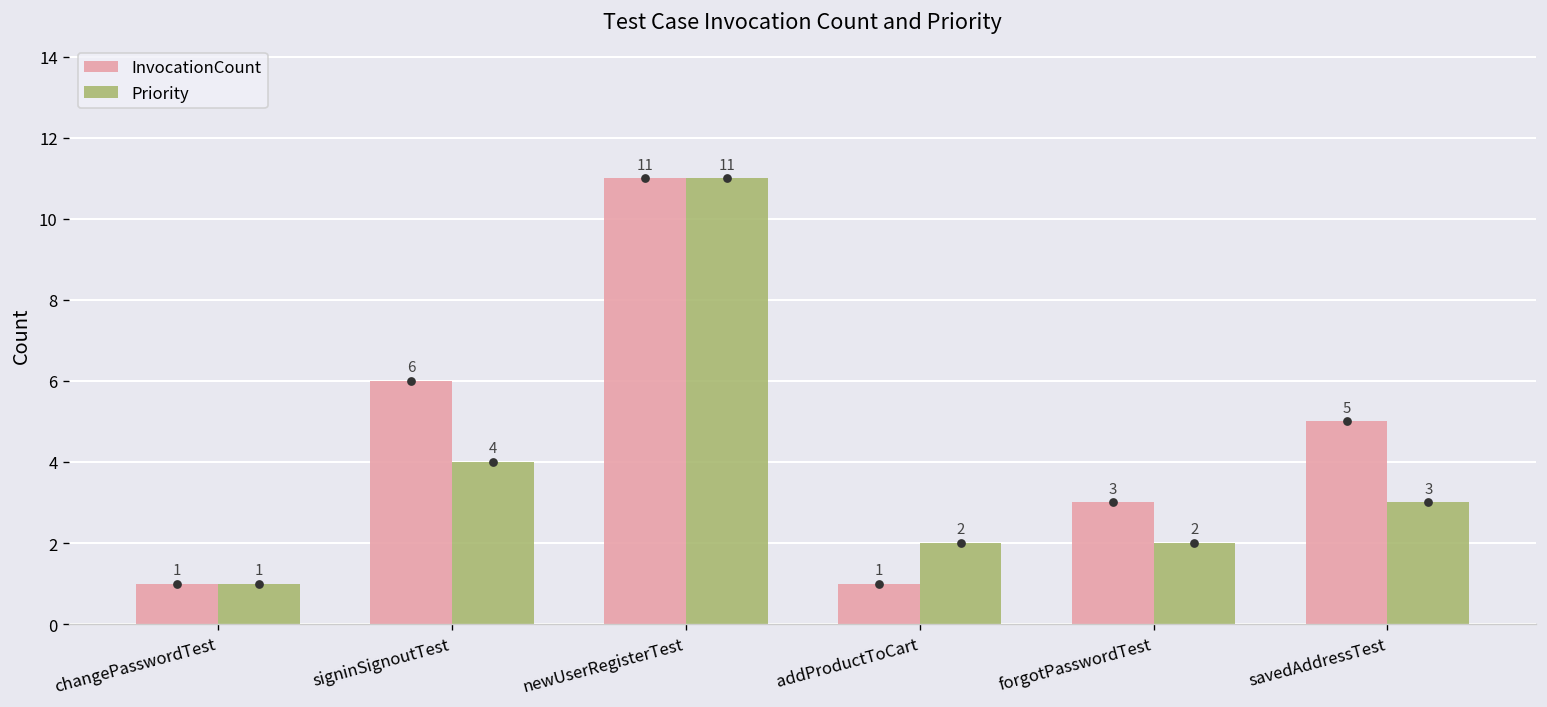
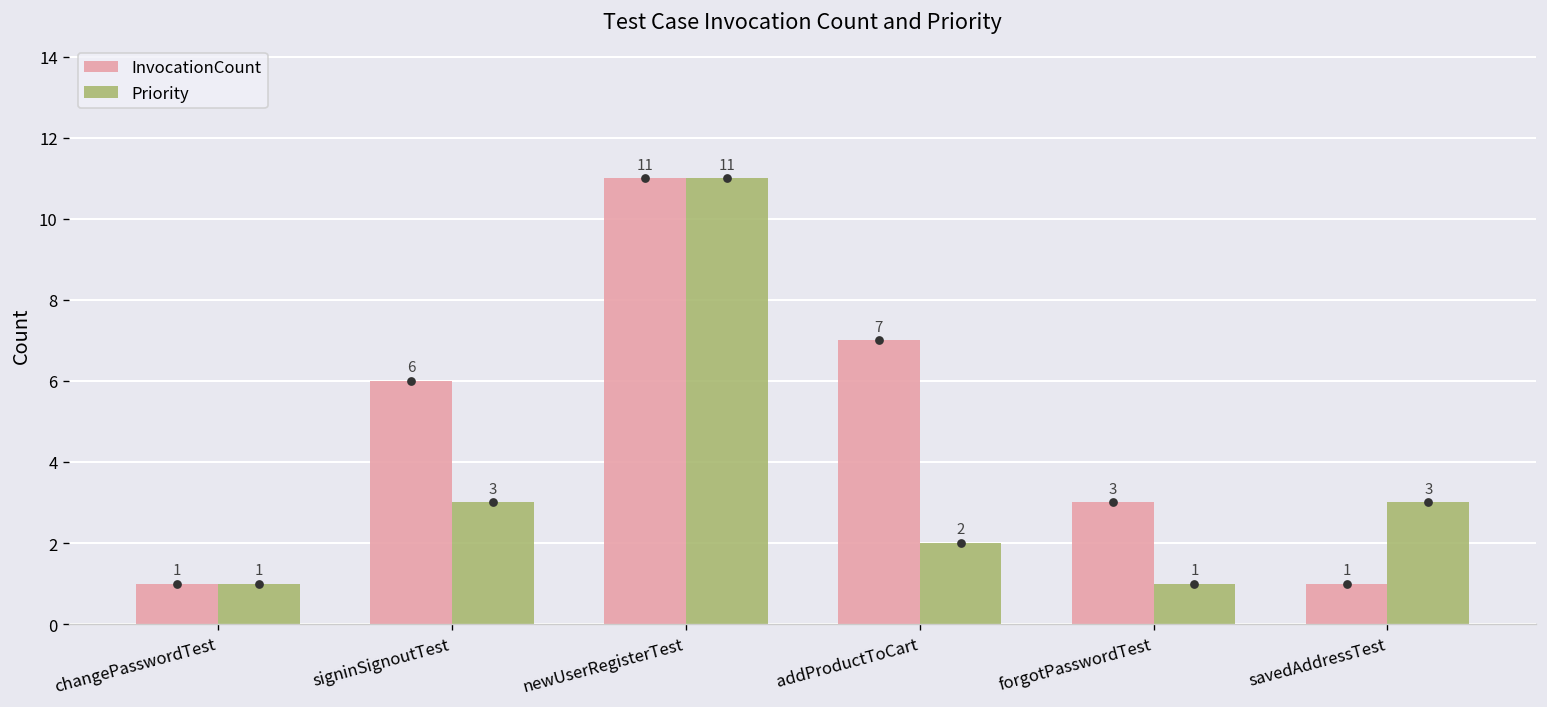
Priority, signinSignoutTest: 4 -> 3
InvocationCount, addProductToCart: 1 -> 7
Priority, forgotPasswordTest: 2 -> 1
InvocationCount, savedAddressTest: 5 -> 1
